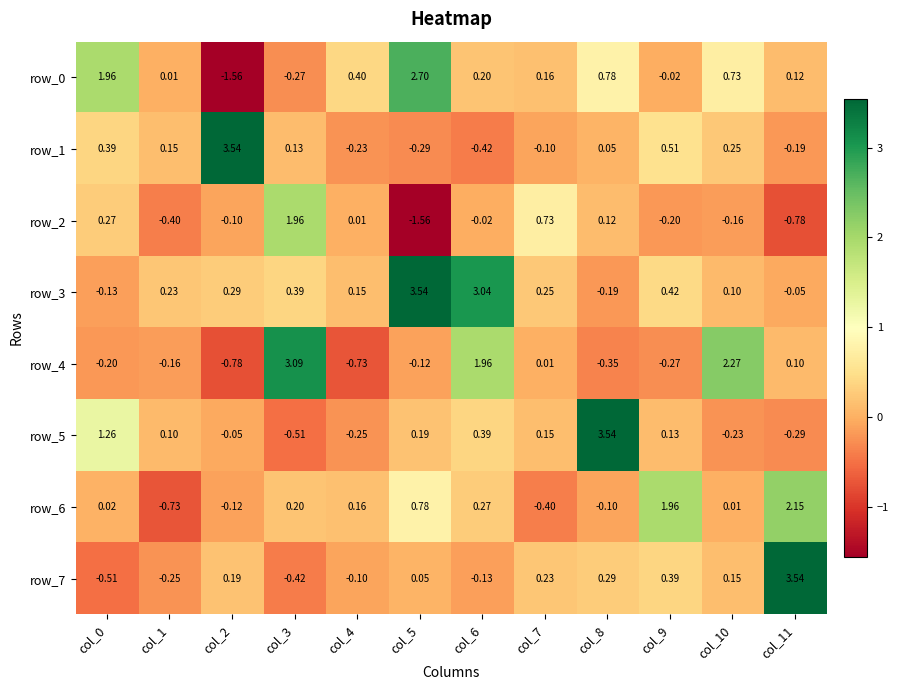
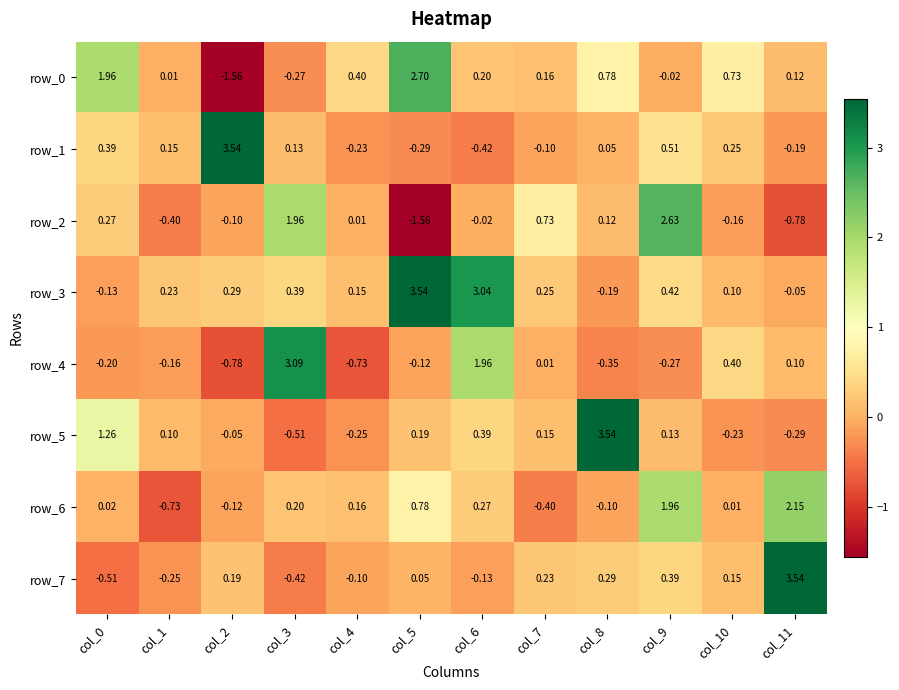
row_2, col_9: -0.20 -> 2.63
row_4, col_10: 2.27 -> 0.40
